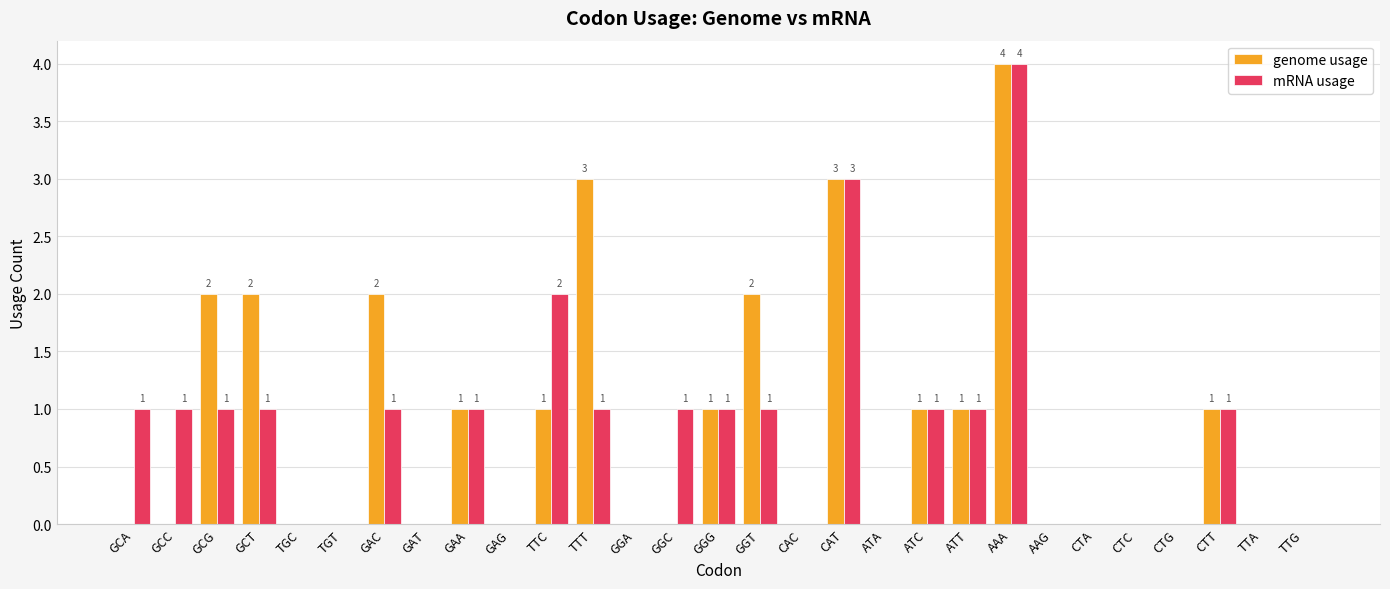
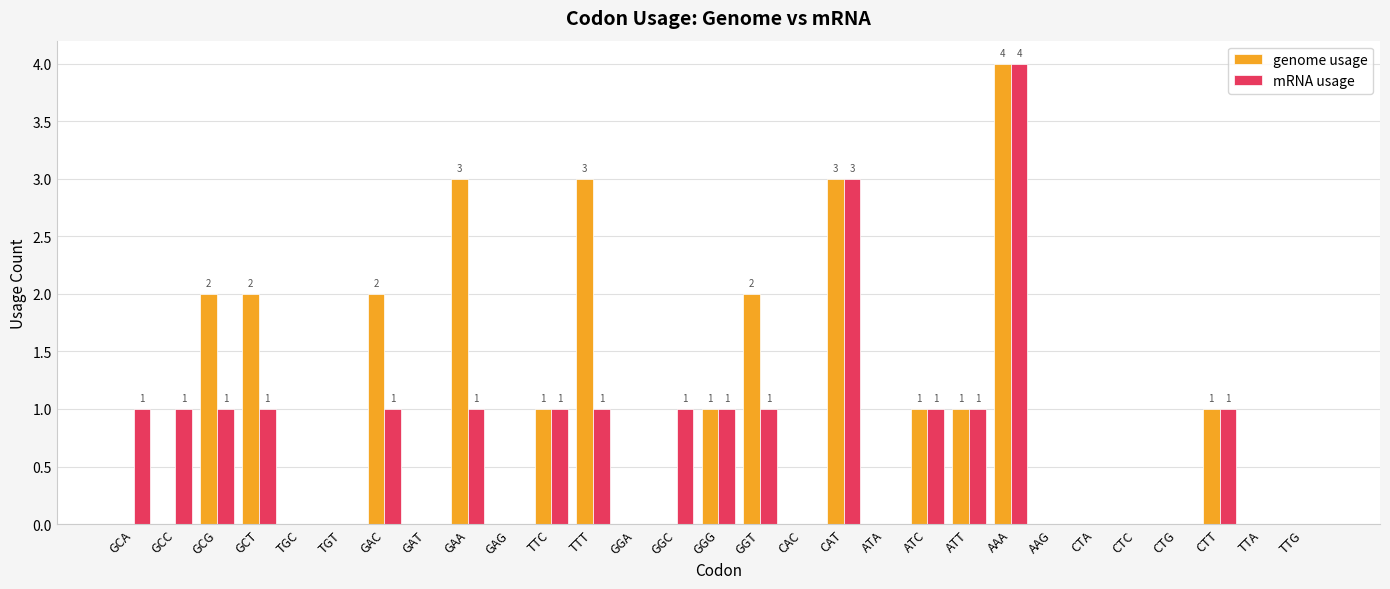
genome usage, GAA: 1 -> 3
mRNA usage, TTC: 2 -> 1
